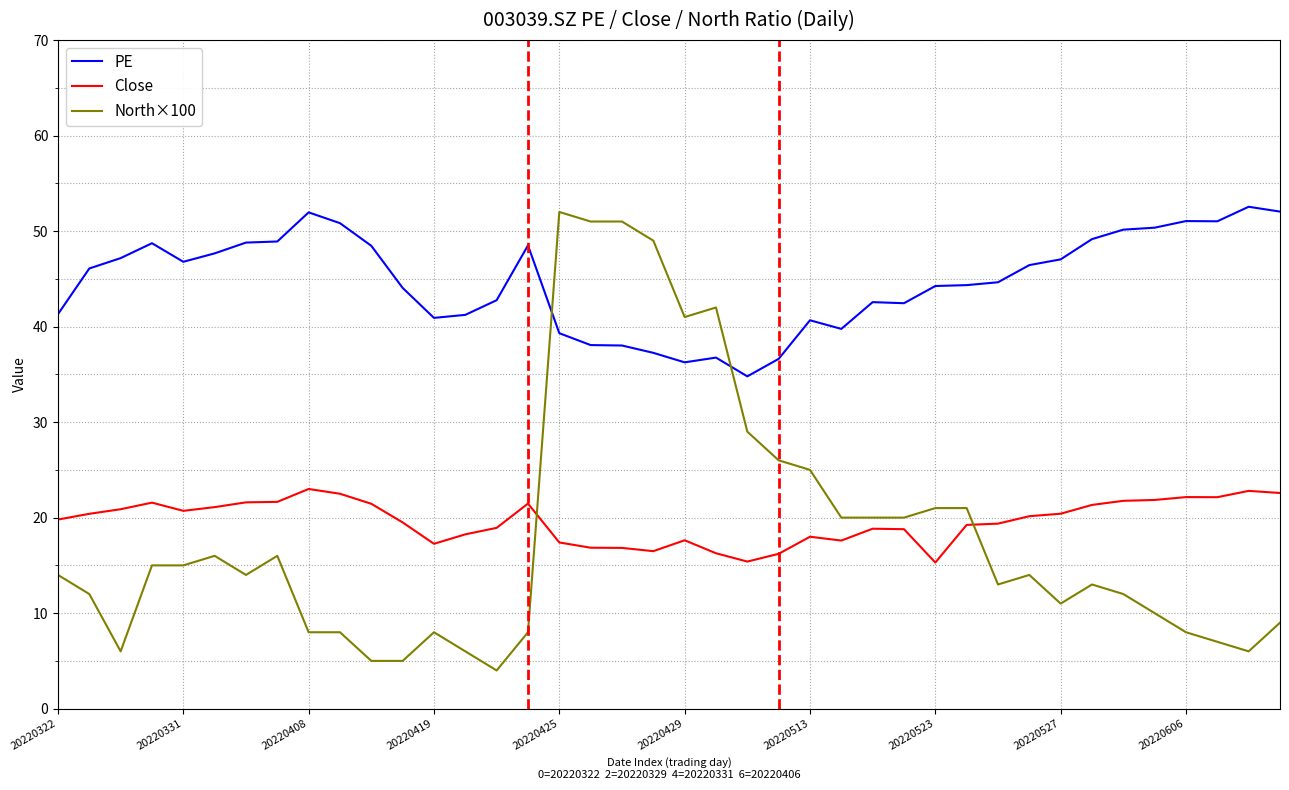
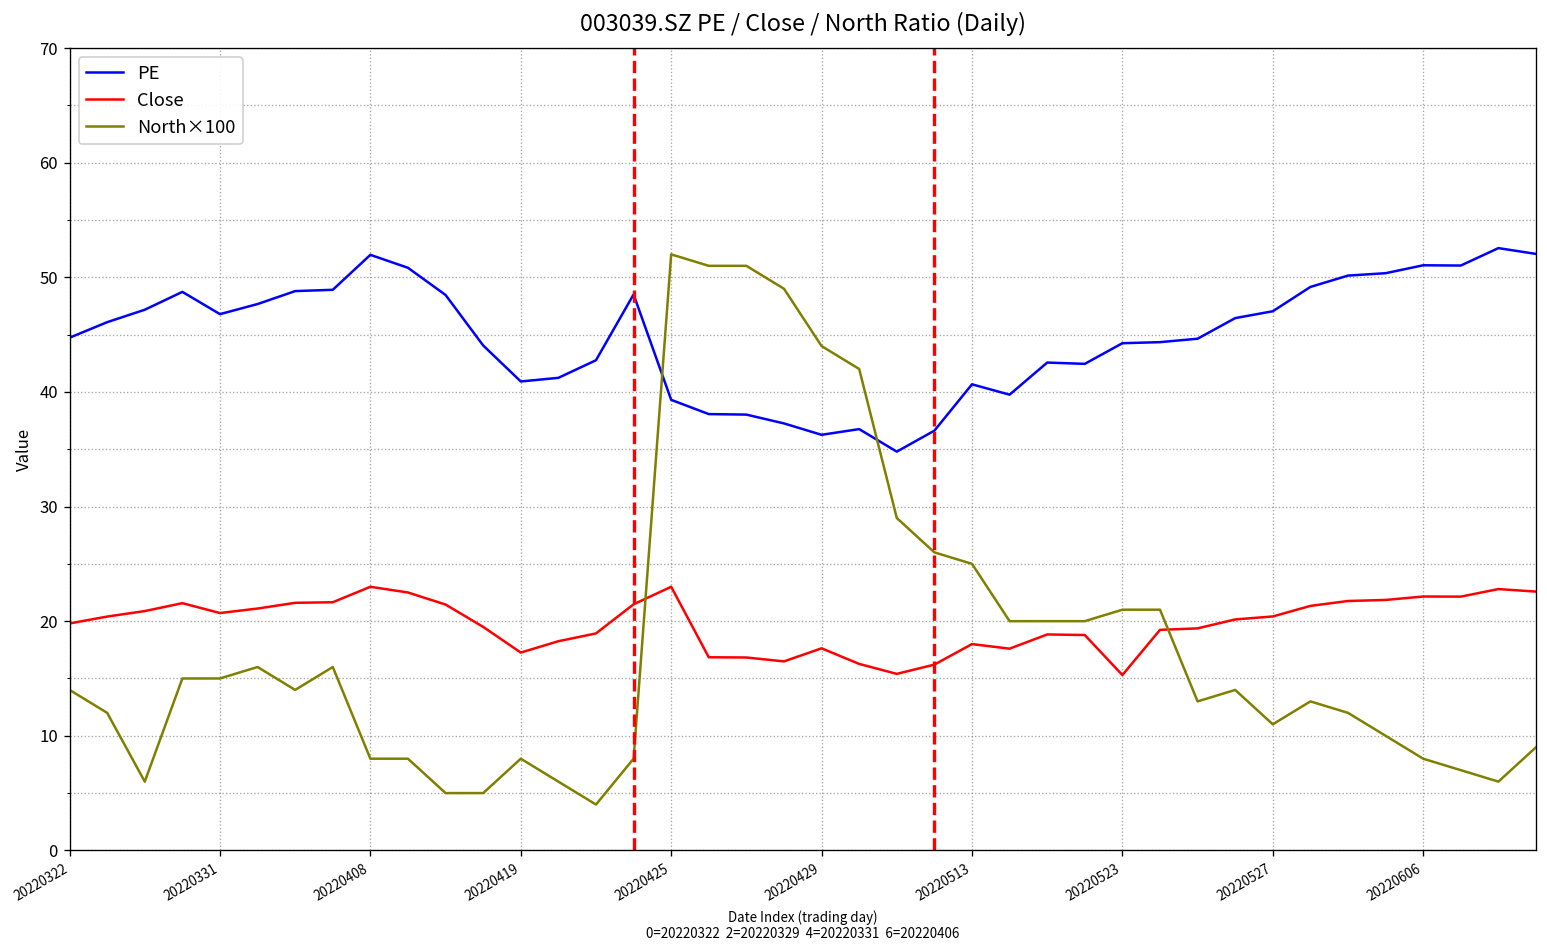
PE, 20220322: 41 -> 45
Close, 20220425: 17 -> 23
North×100, 20220429: 41 -> 44
